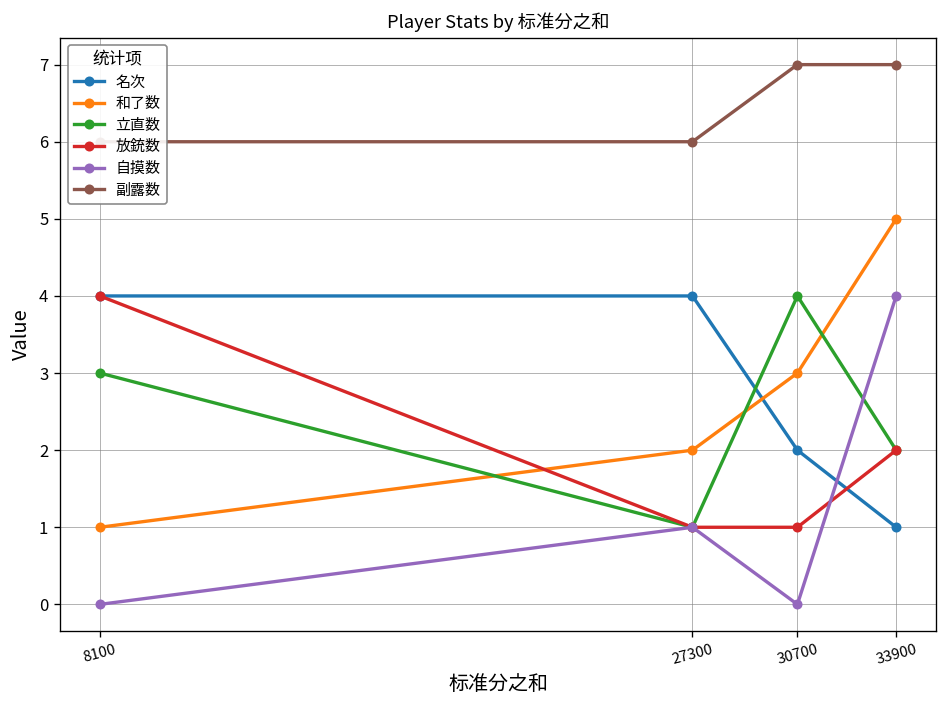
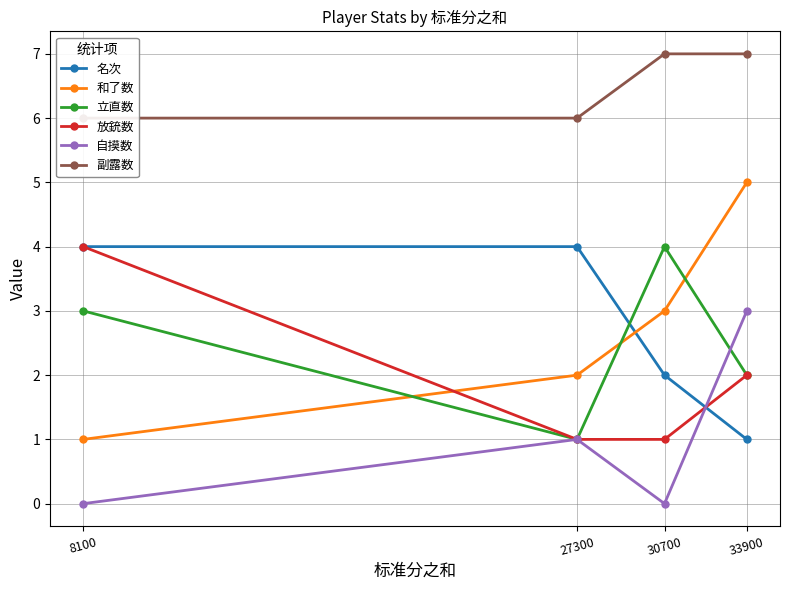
自摸数, 33900: 4 -> 3
